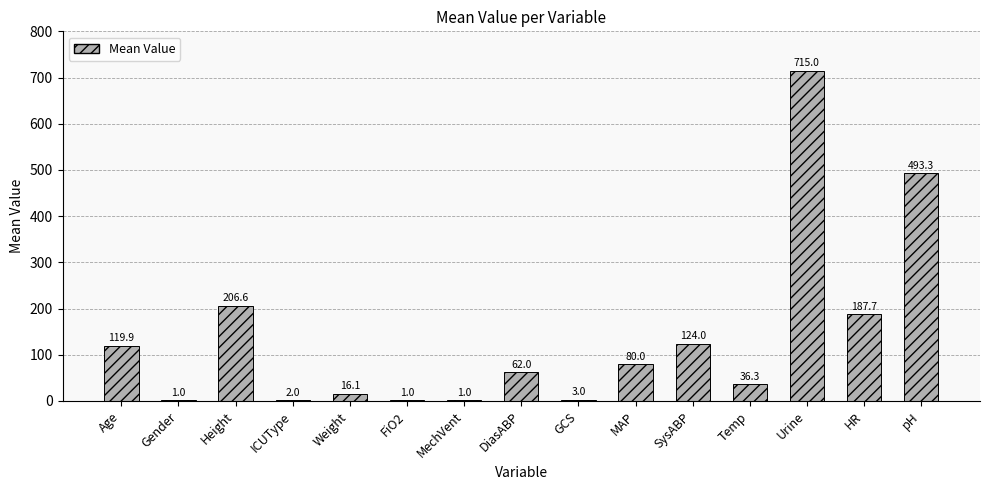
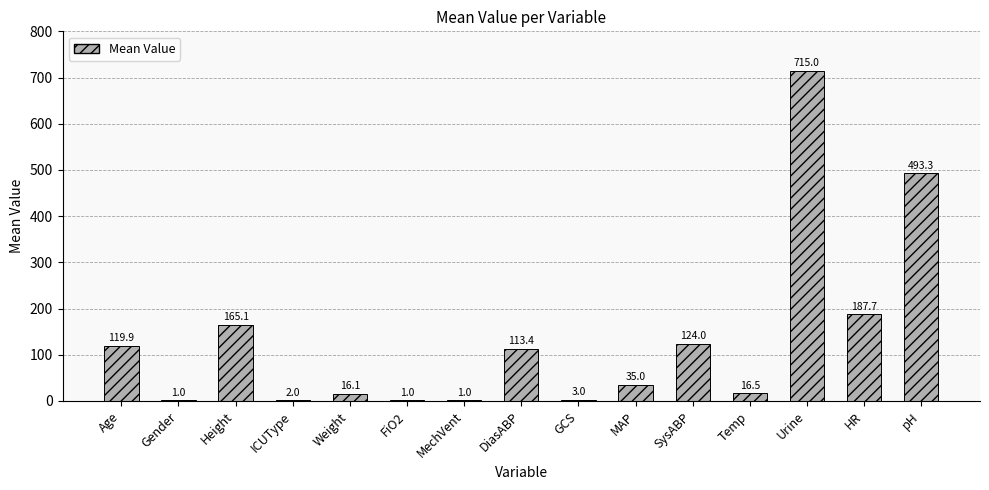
Height: 206.6 -> 165.1
DiasABP: 62.0 -> 113.4
MAP: 80.0 -> 35.0
Temp: 36.3 -> 16.5
